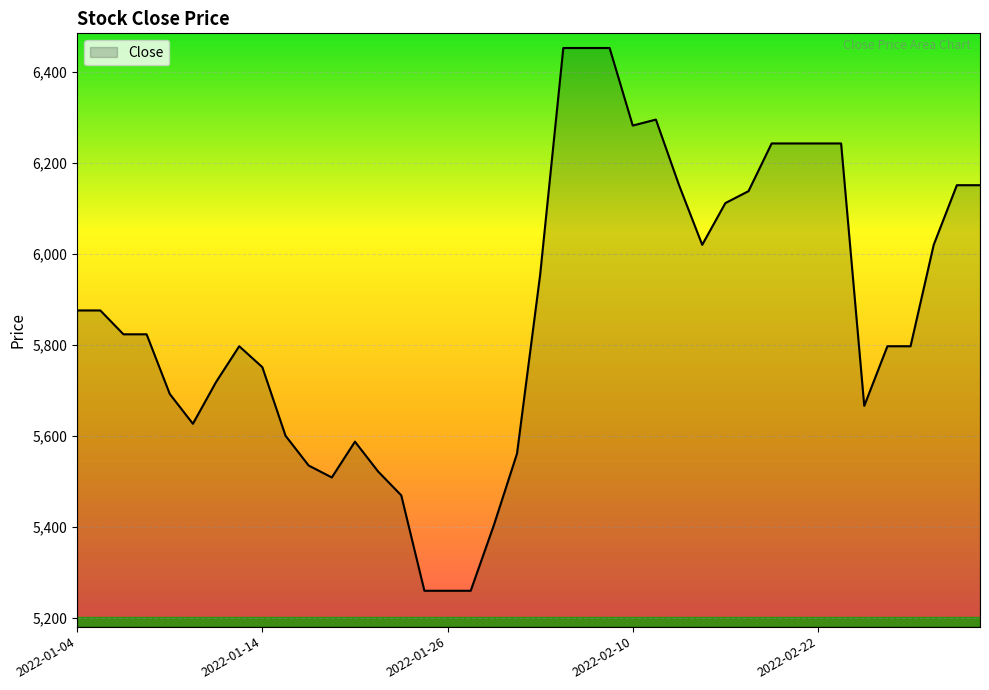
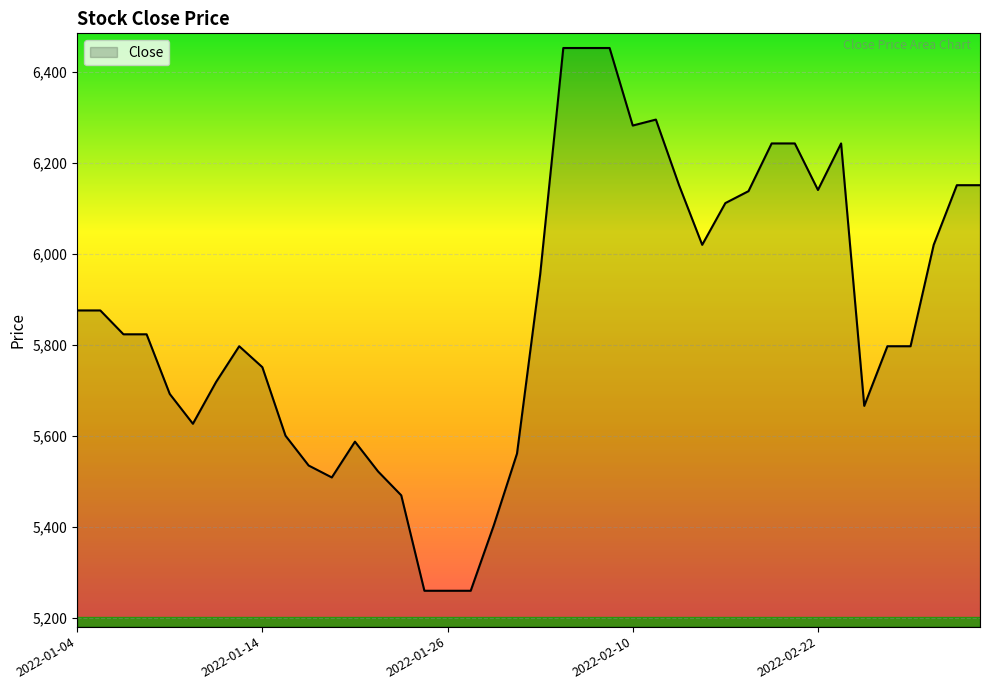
2022-02-22: 6,240 -> 6,140
